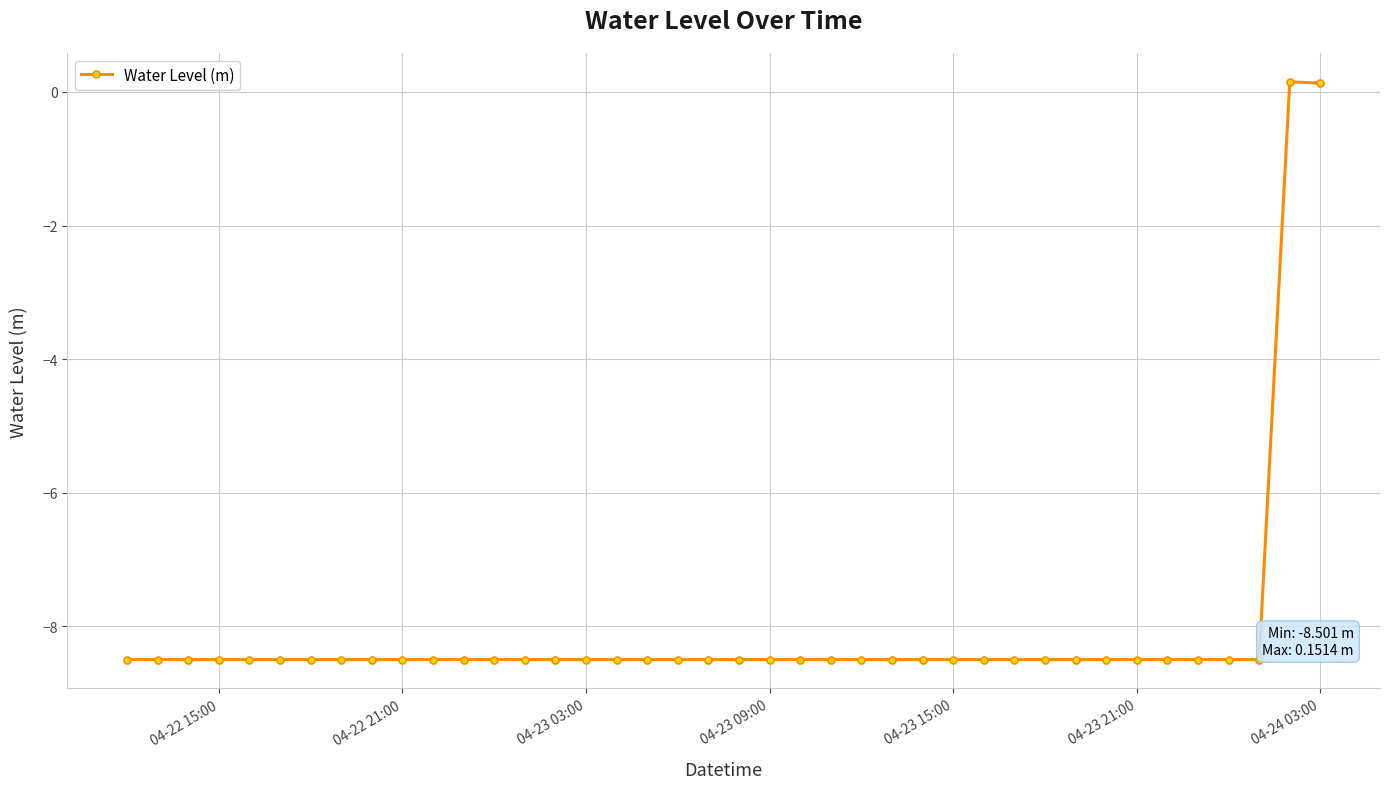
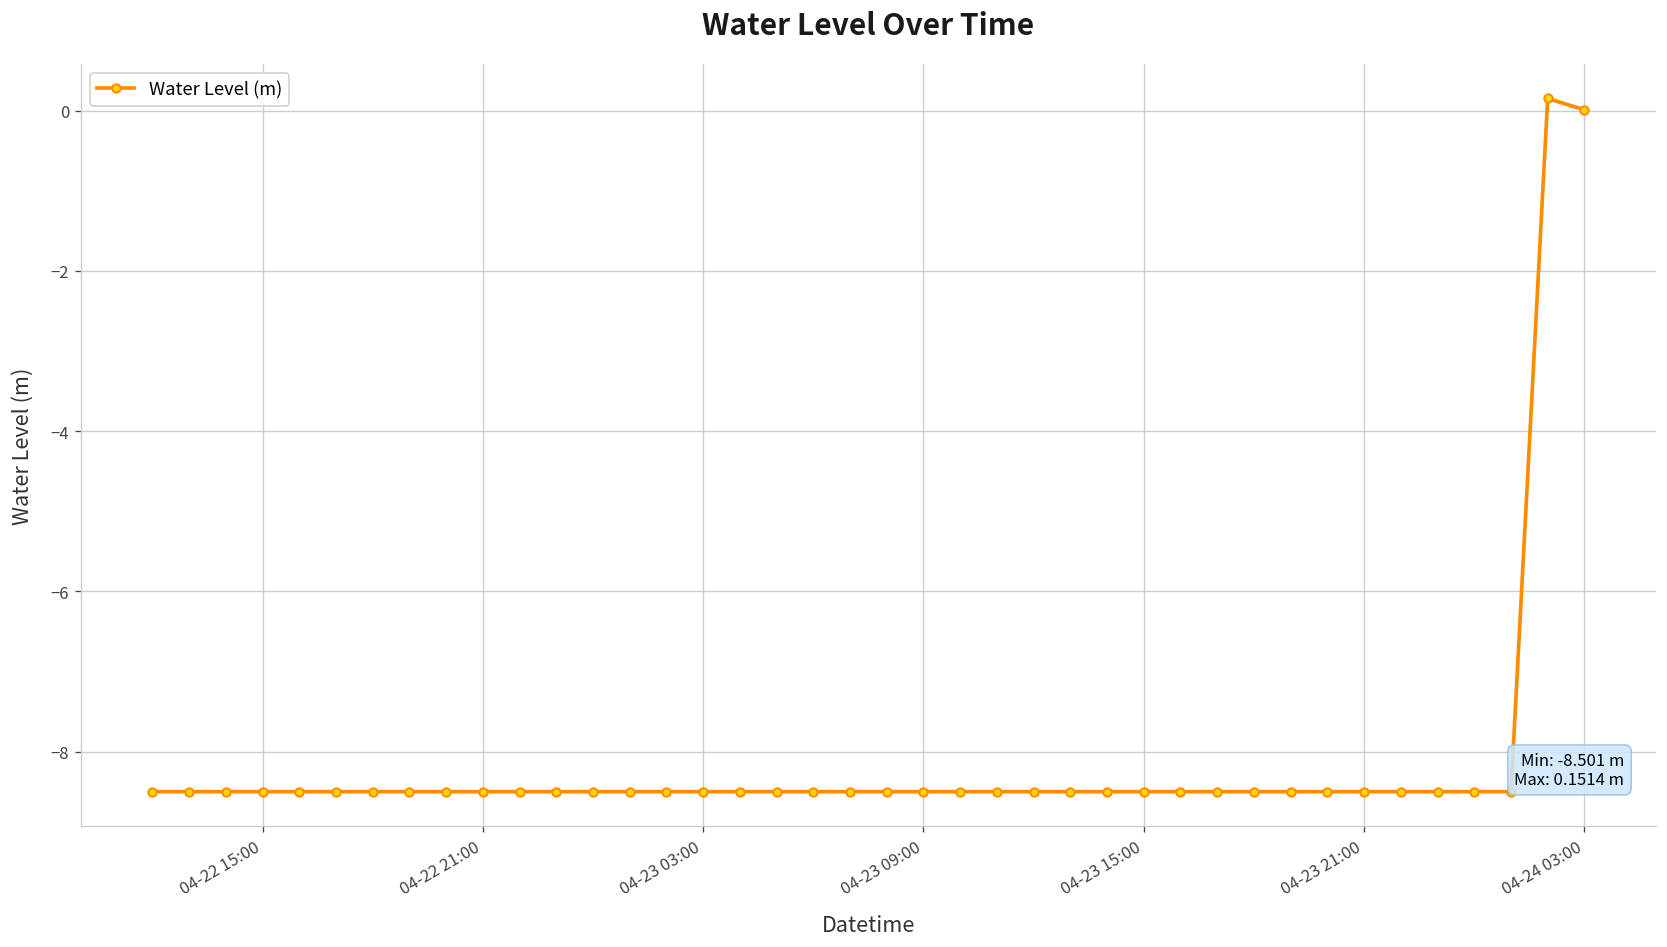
04-24 03:00: 0.1 -> 0.0
